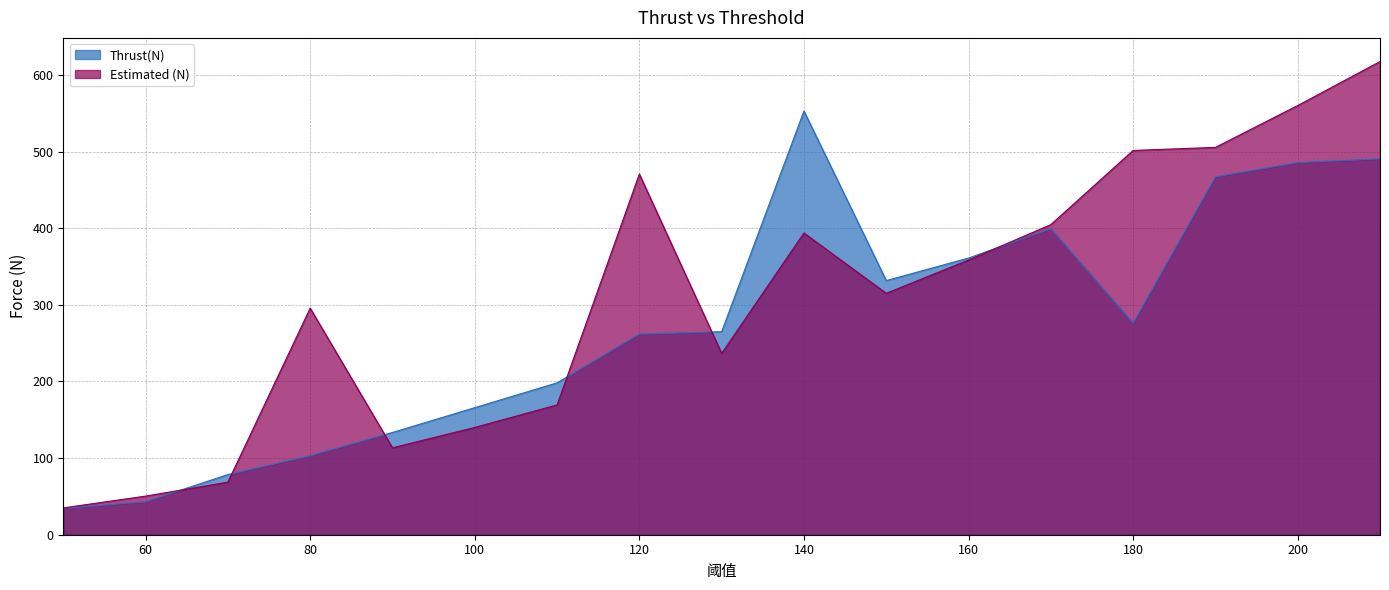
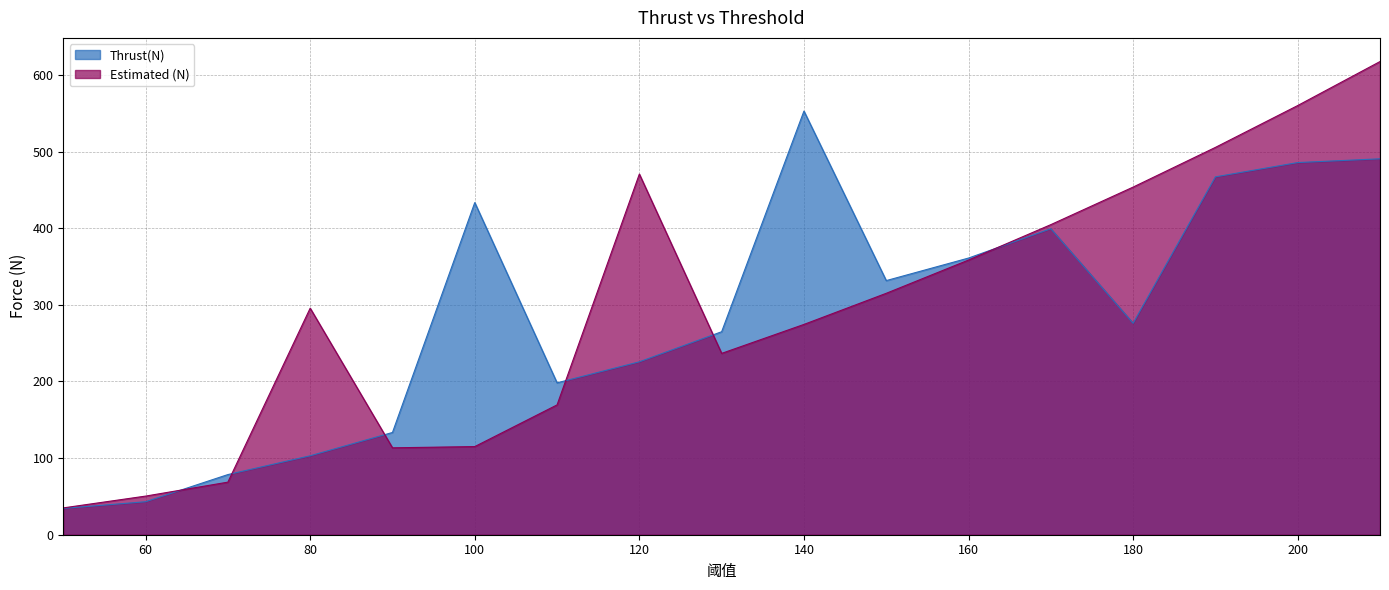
Thrust(N), 100: 170 -> 430
Estimated (N), 100: 140 -> 120
Thrust(N), 120: 260 -> 230
Estimated (N), 140: 390 -> 270
Estimated (N), 180: 500 -> 450
